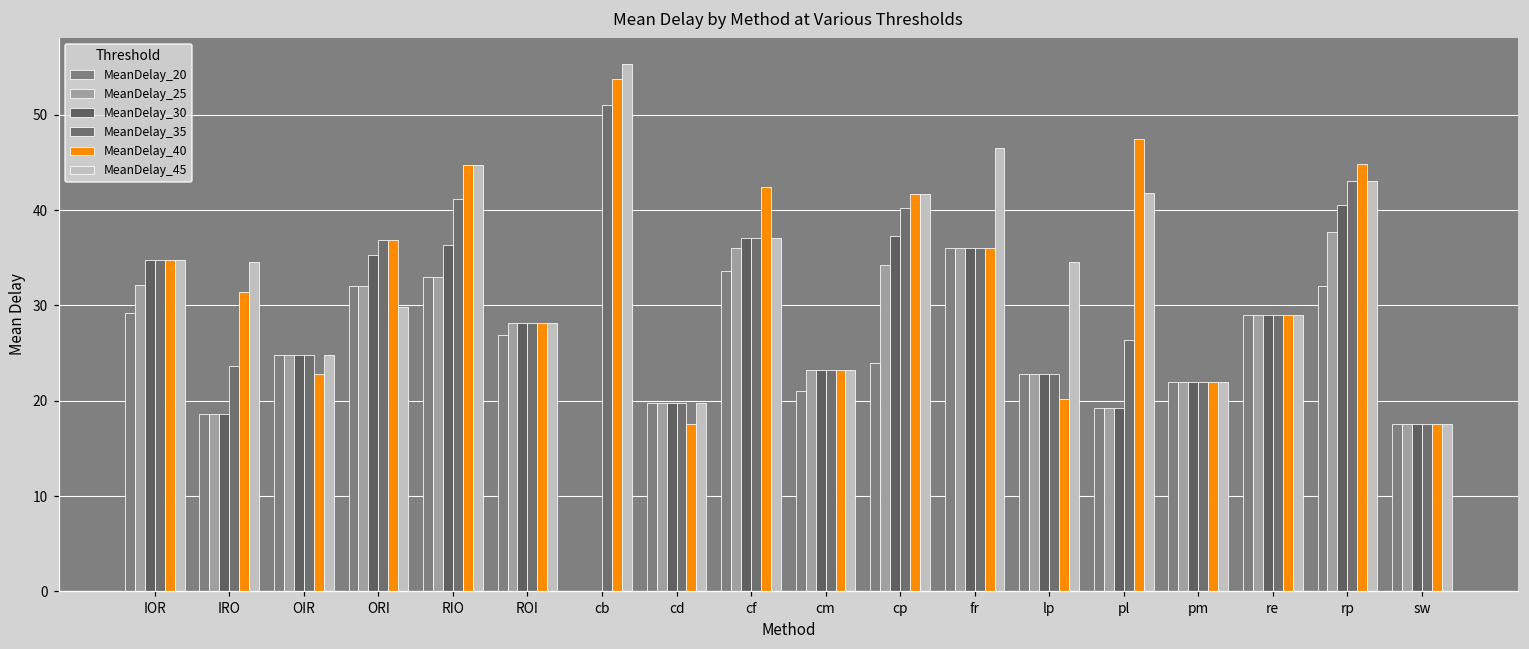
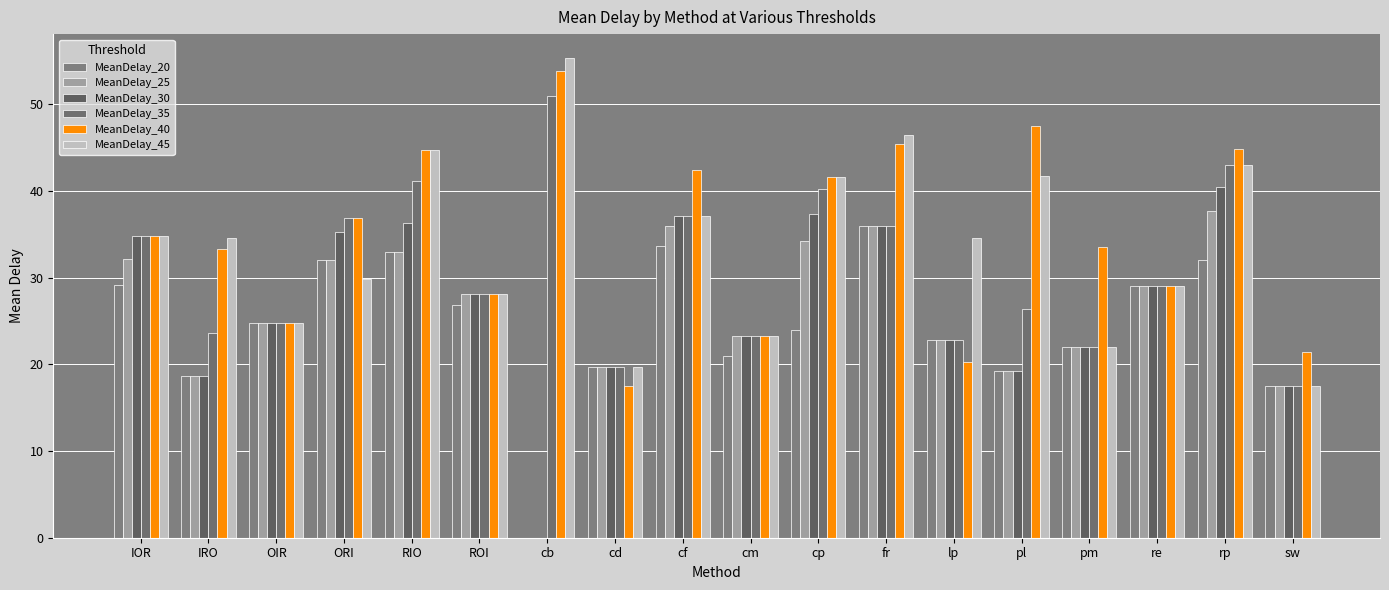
MeanDelay_40, IRO: 31 -> 33
MeanDelay_40, OIR: 23 -> 25
MeanDelay_40, fr: 36 -> 45
MeanDelay_40, pm: 22 -> 34
MeanDelay_40, sw: 18 -> 21
